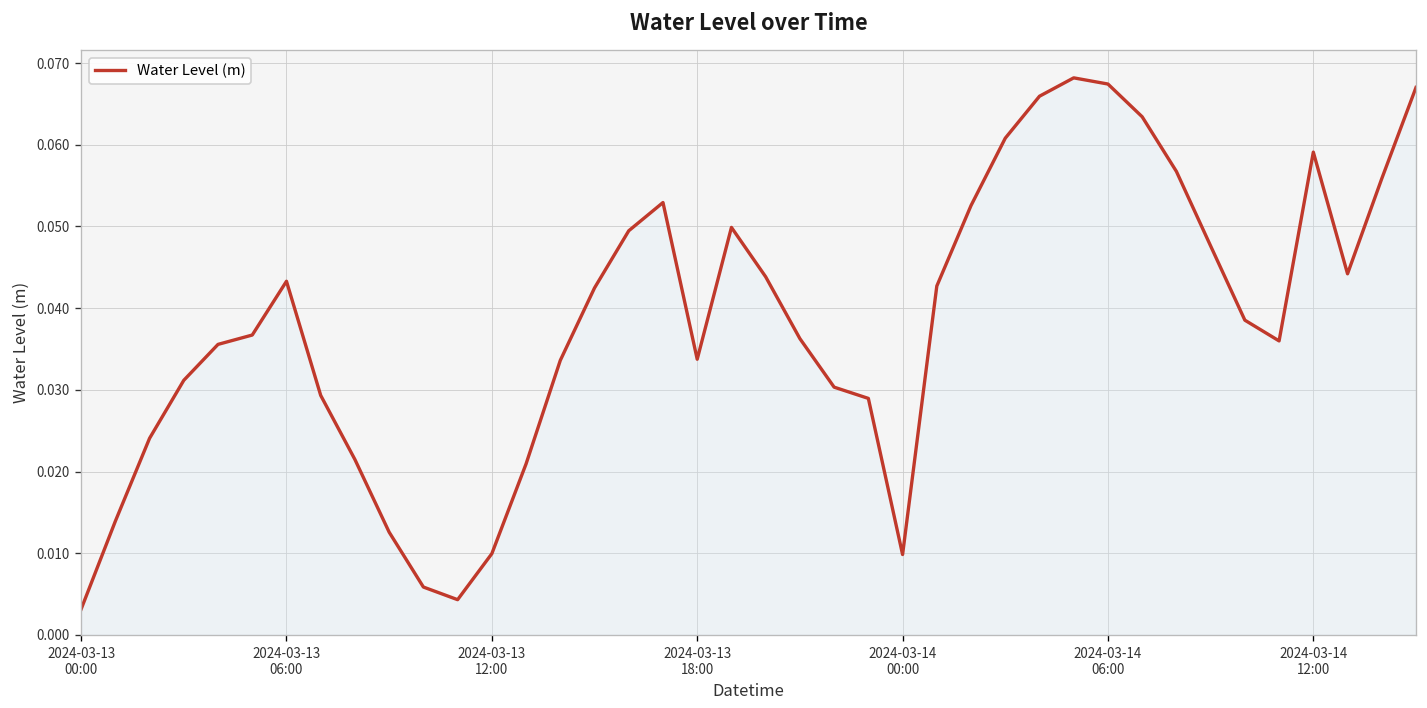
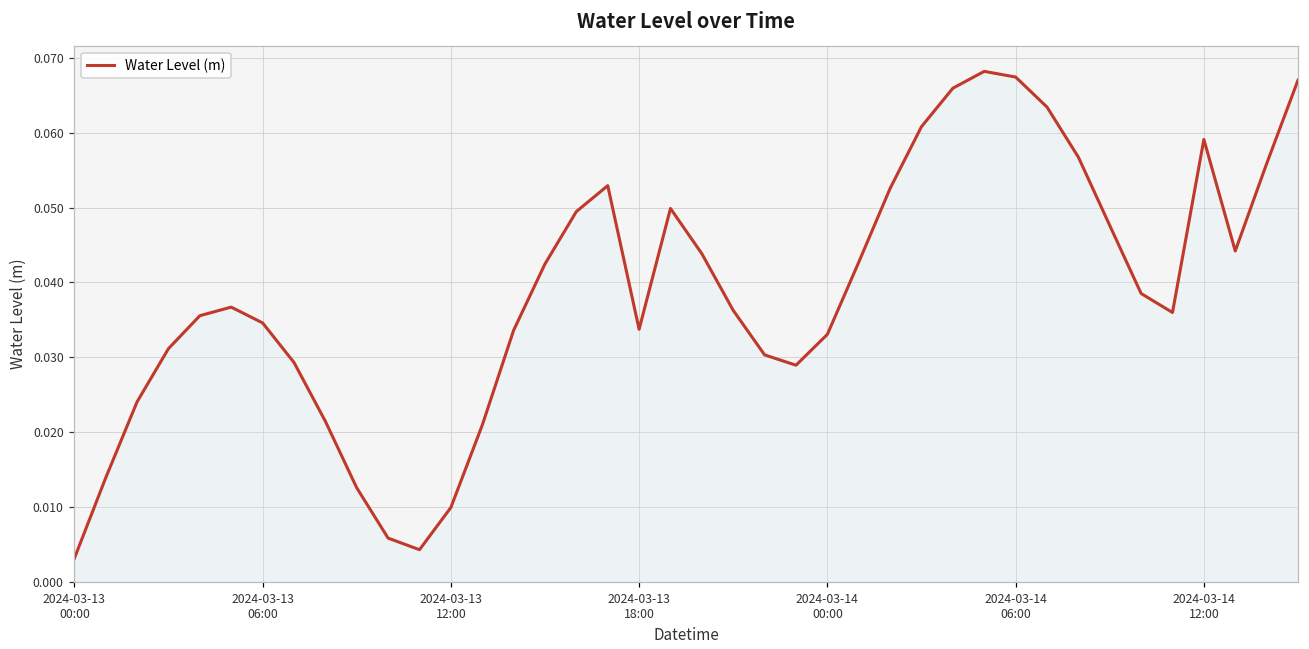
2024-03-13 06:00: 0.043 -> 0.035
2024-03-14 00:00: 0.010 -> 0.033
